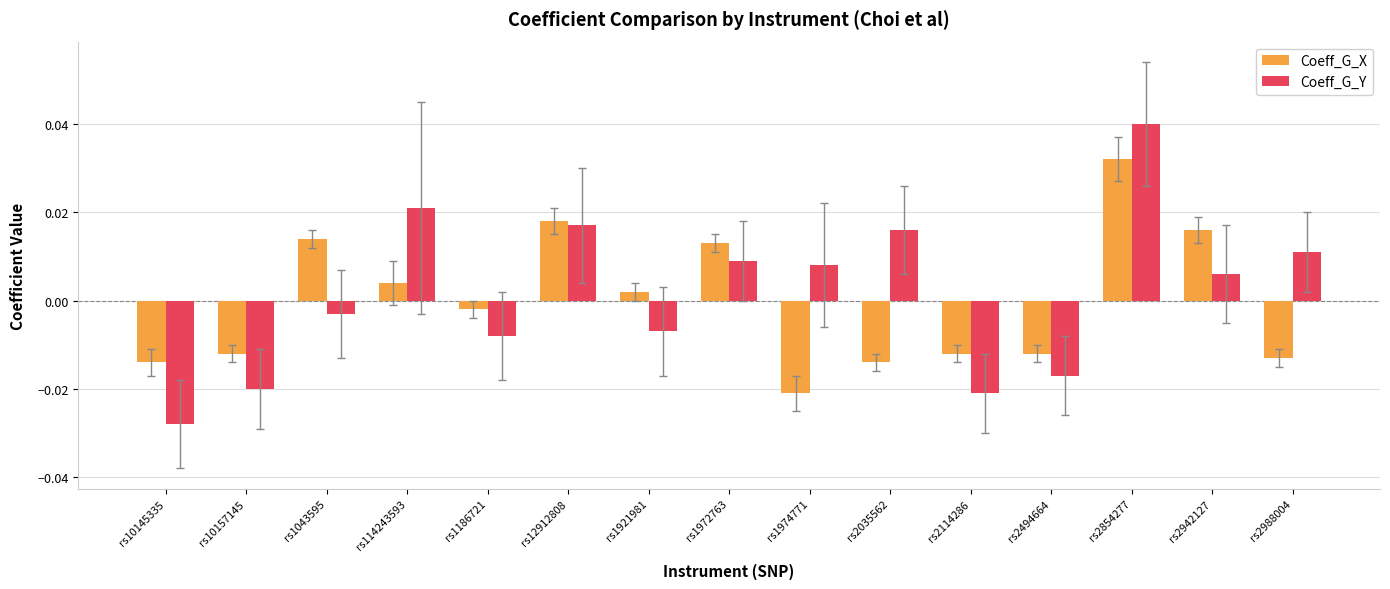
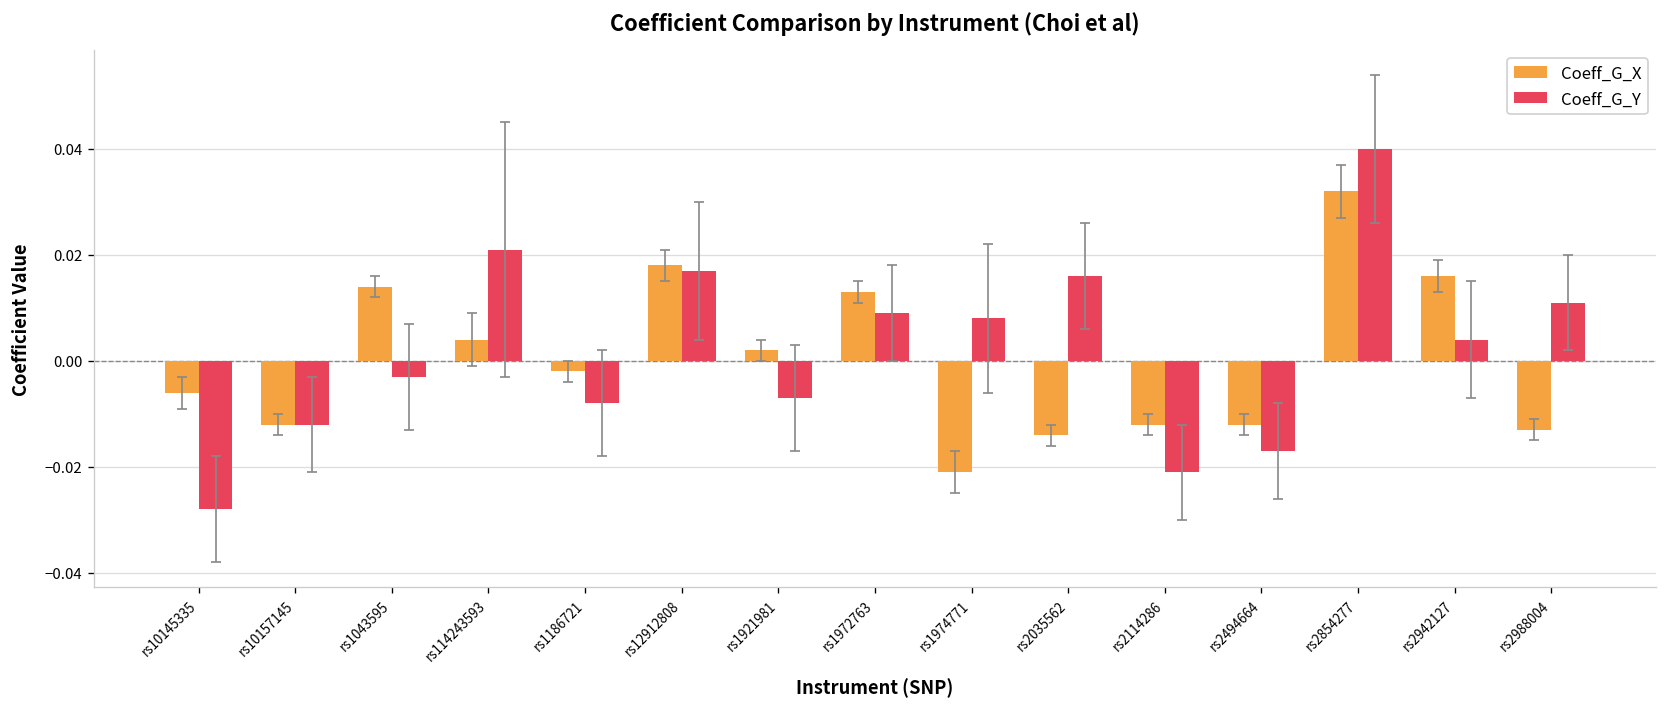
Coeff_G_X, rs10145335: -0.014 -> -0.006
Coeff_G_Y, rs10157145: -0.020 -> -0.012
Coeff_G_Y, rs2942127: 0.006 -> 0.004
